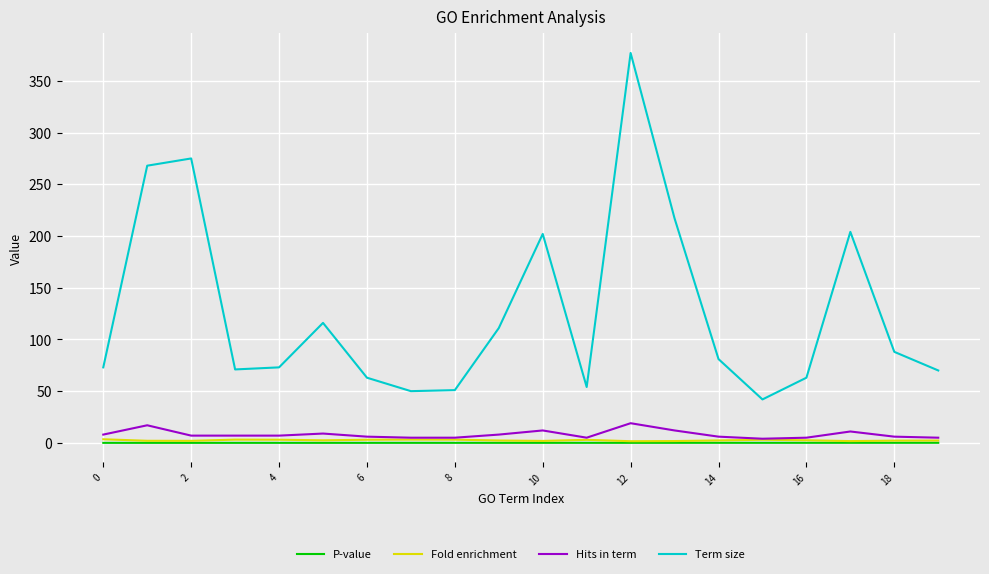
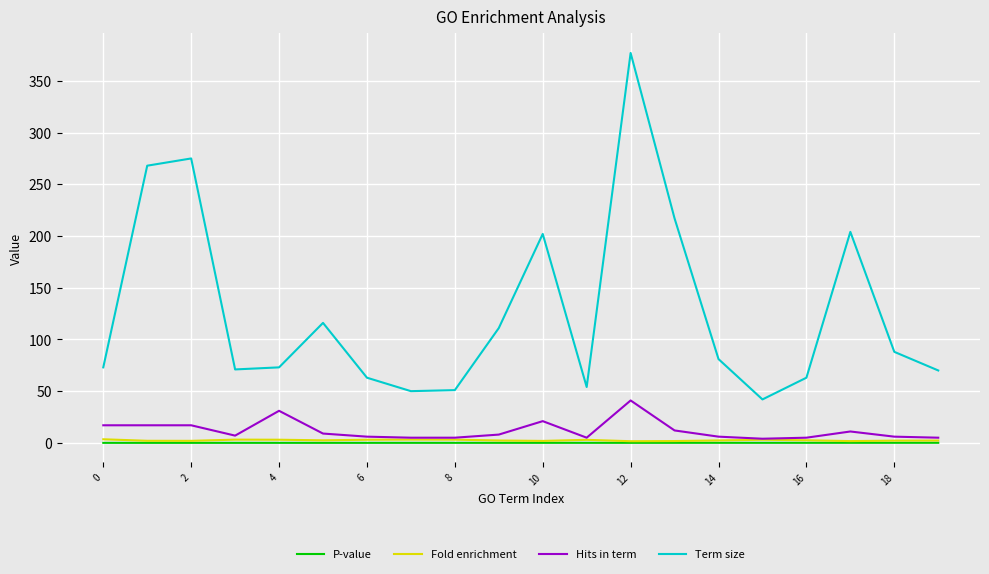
Hits in term, 0: 8 -> 17
Hits in term, 2: 7 -> 17
Hits in term, 4: 7 -> 31
Hits in term, 10: 12 -> 21
Hits in term, 12: 19 -> 41
